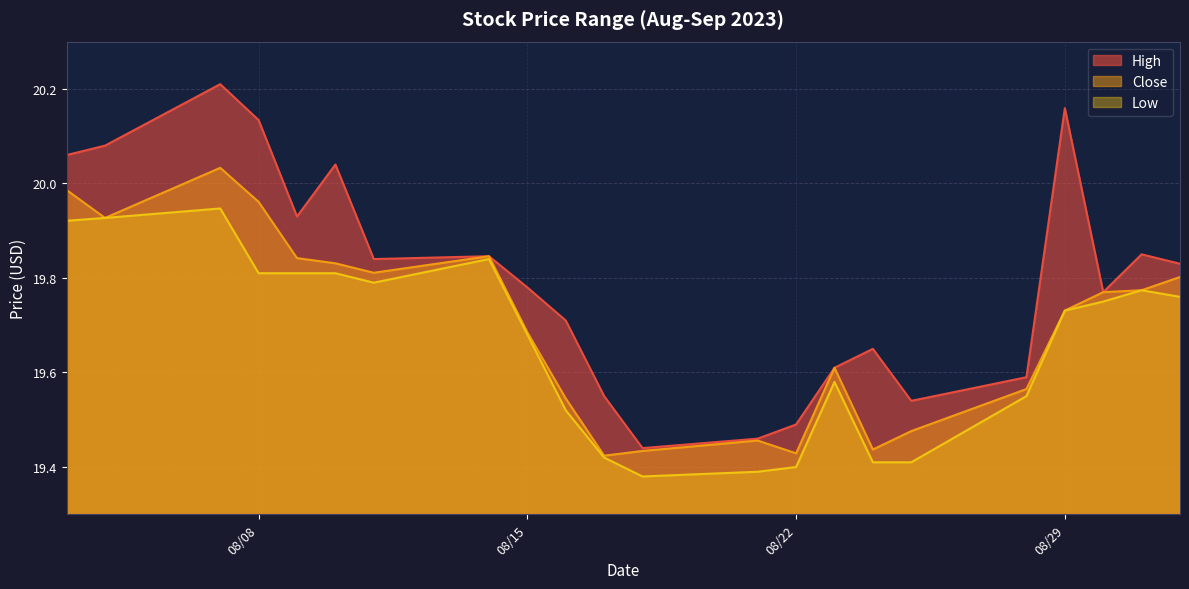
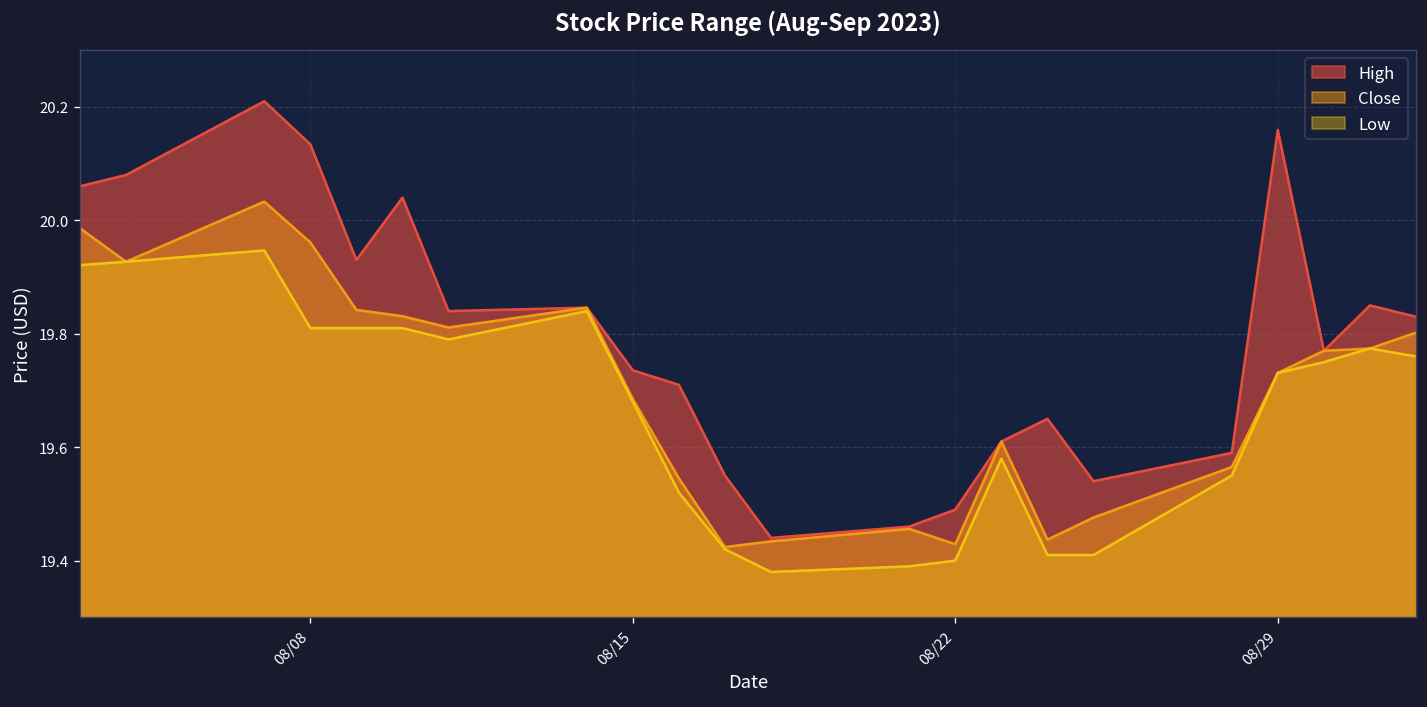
High, 08/15: 19.78 -> 19.74
